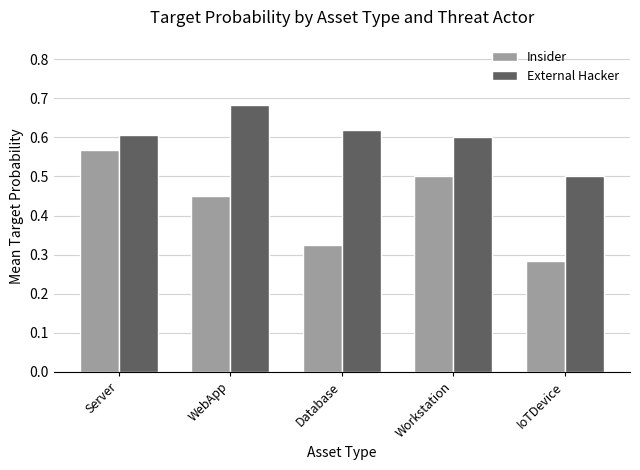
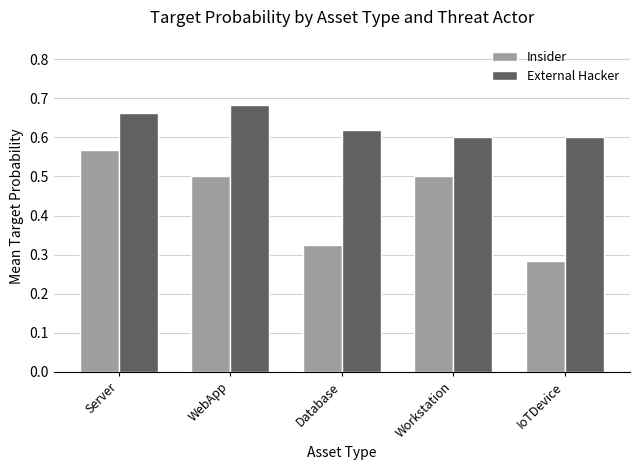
External Hacker, Server: 0.61 -> 0.66
Insider, WebApp: 0.45 -> 0.50
External Hacker, IoTDevice: 0.5 -> 0.6
